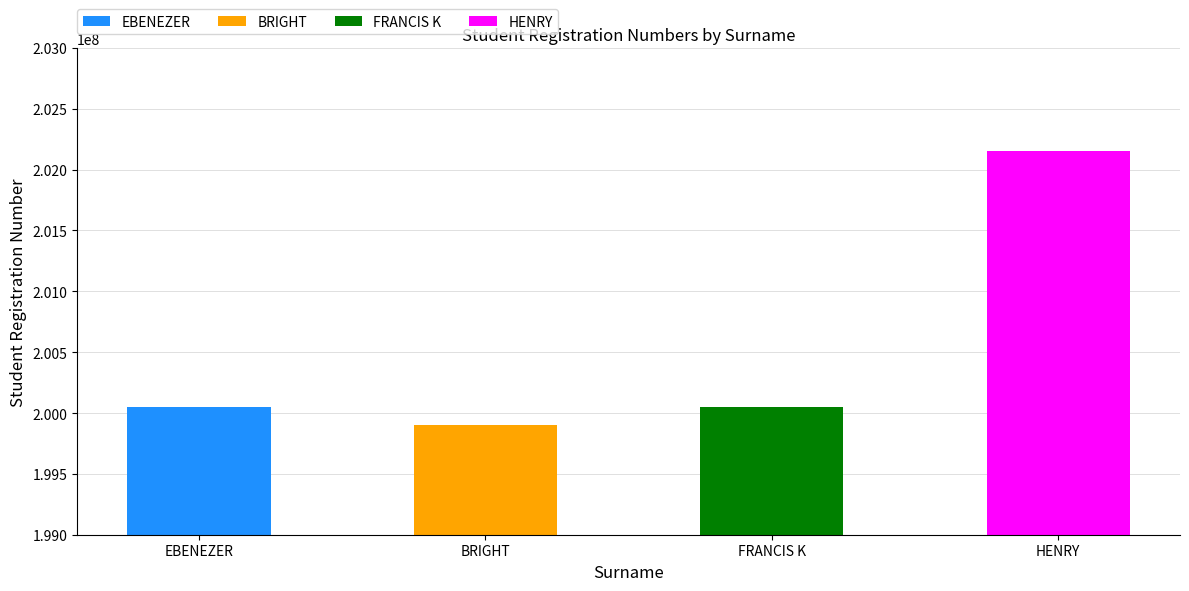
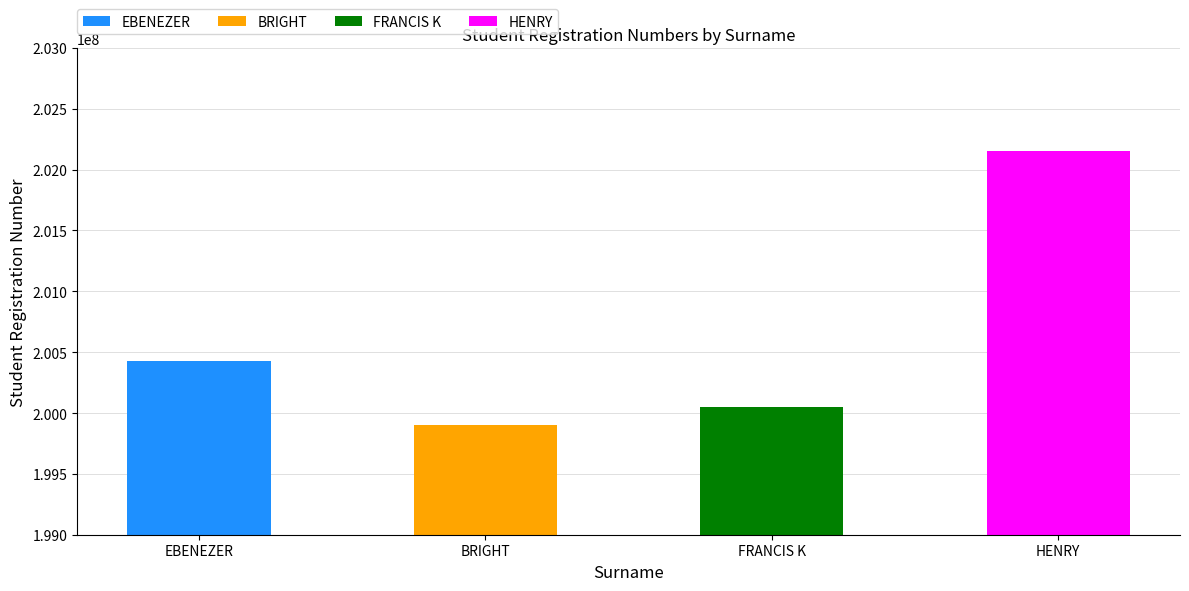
EBENEZER: 200050000 -> 200430000
